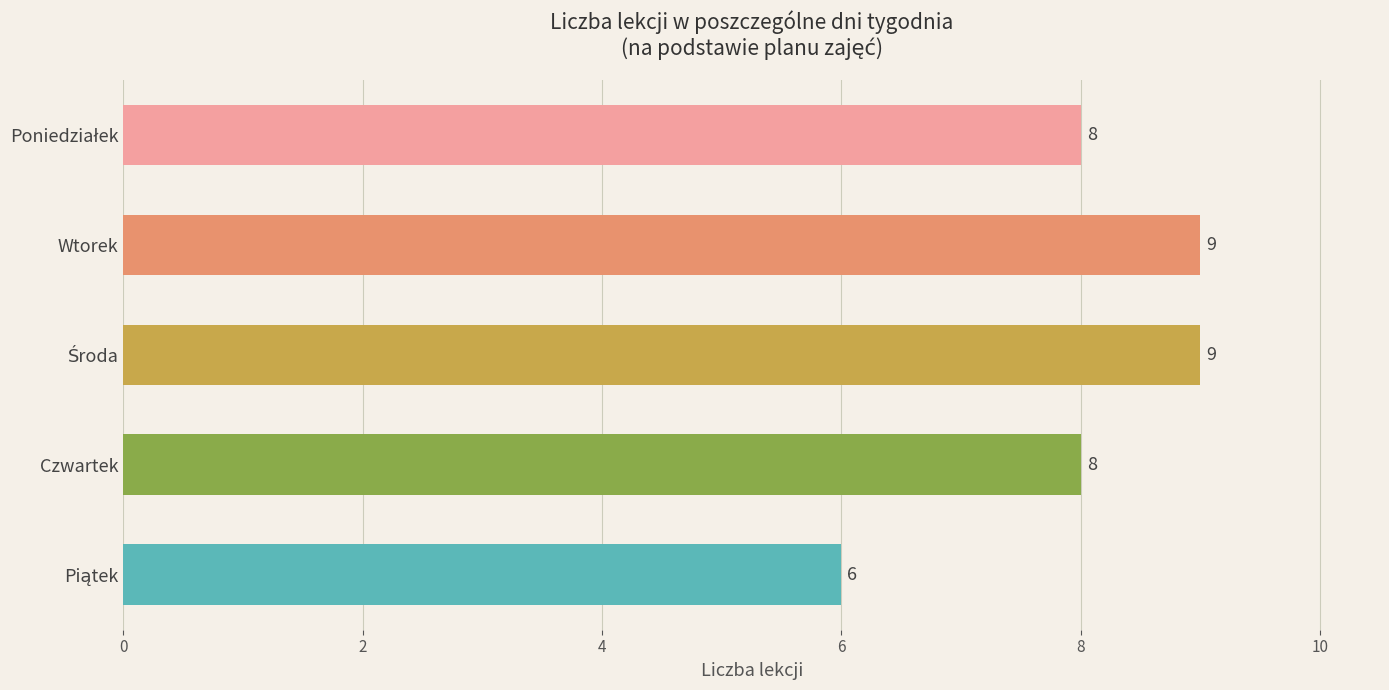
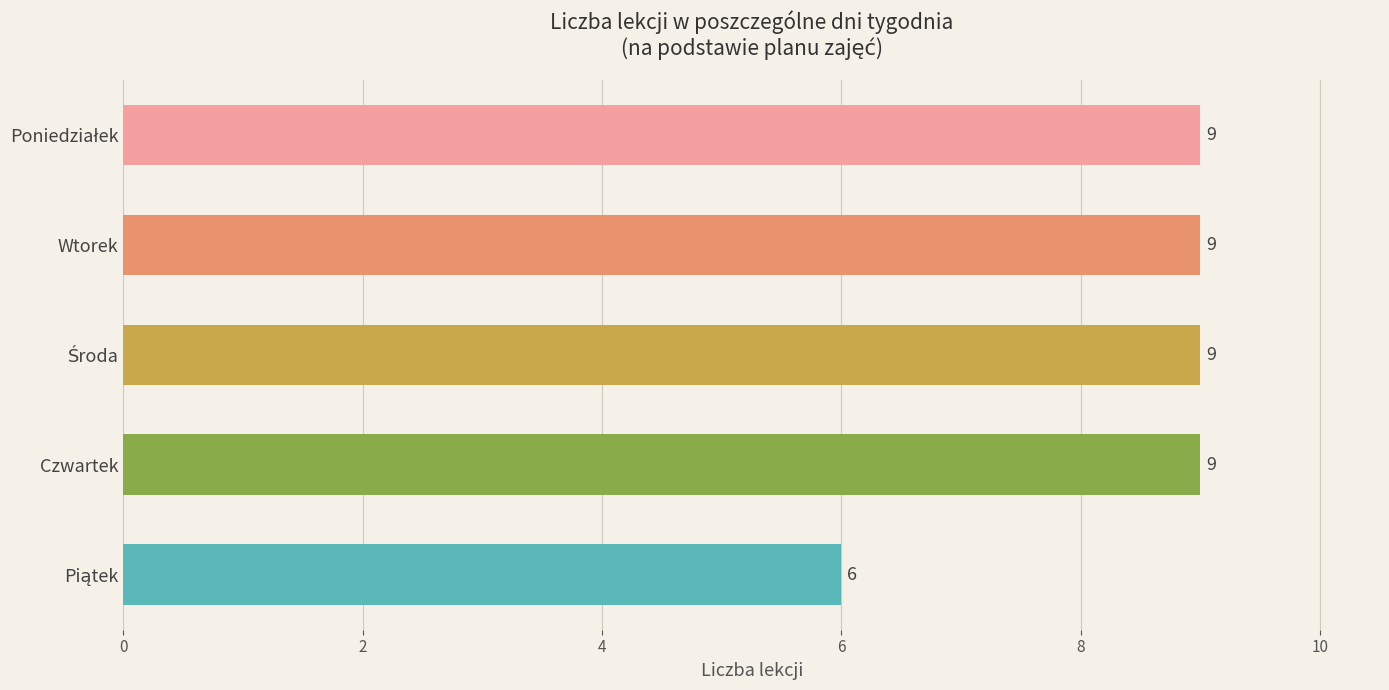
Poniedziałek: 8 -> 9
Czwartek: 8 -> 9
